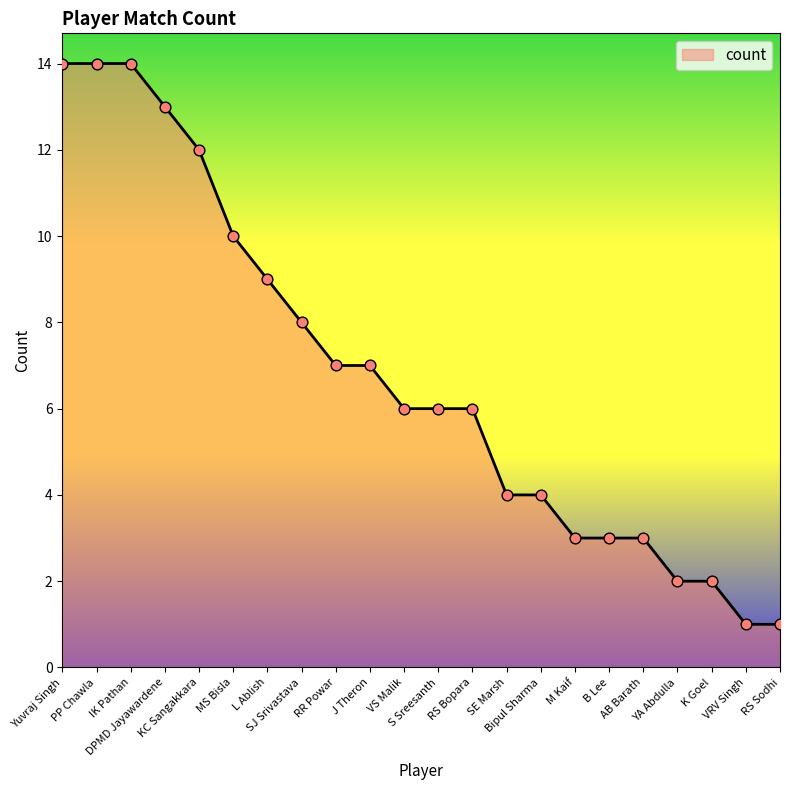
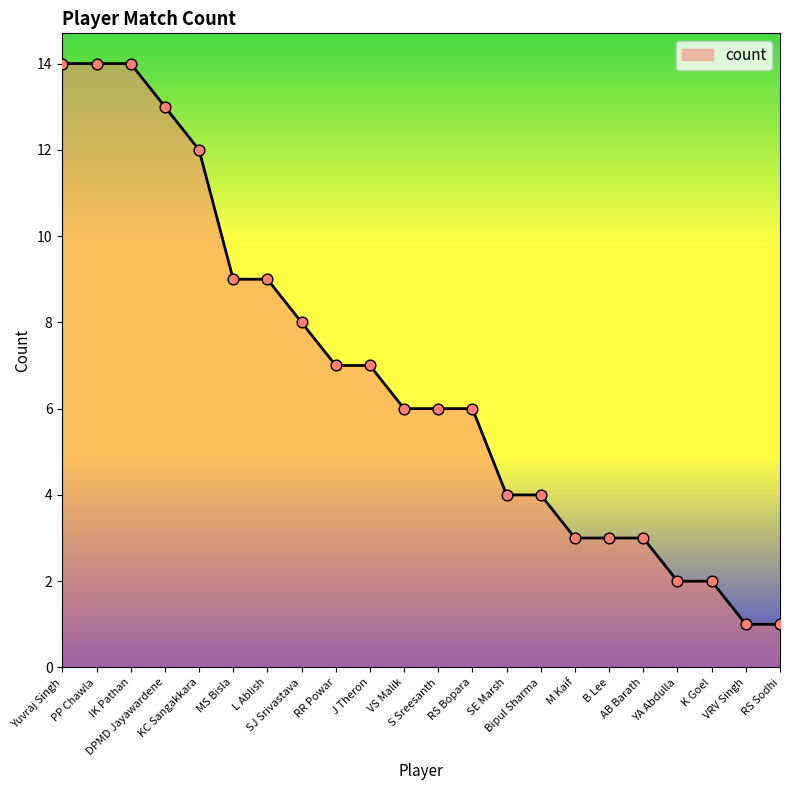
MS Bisla: 10 -> 9
